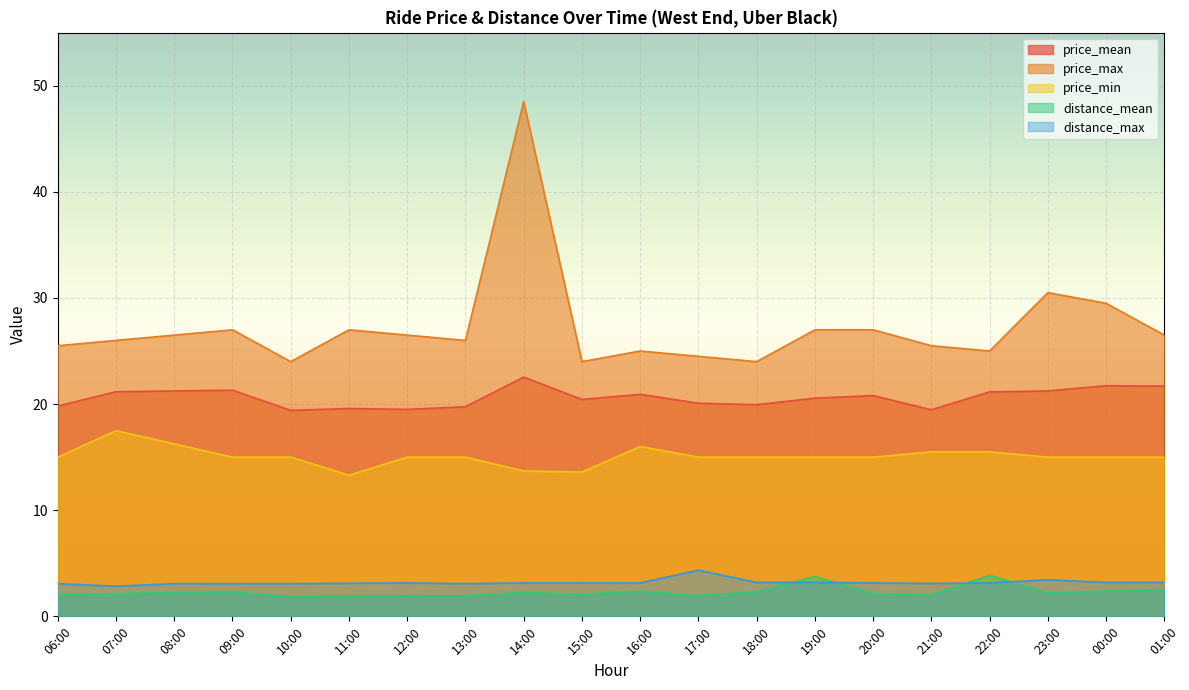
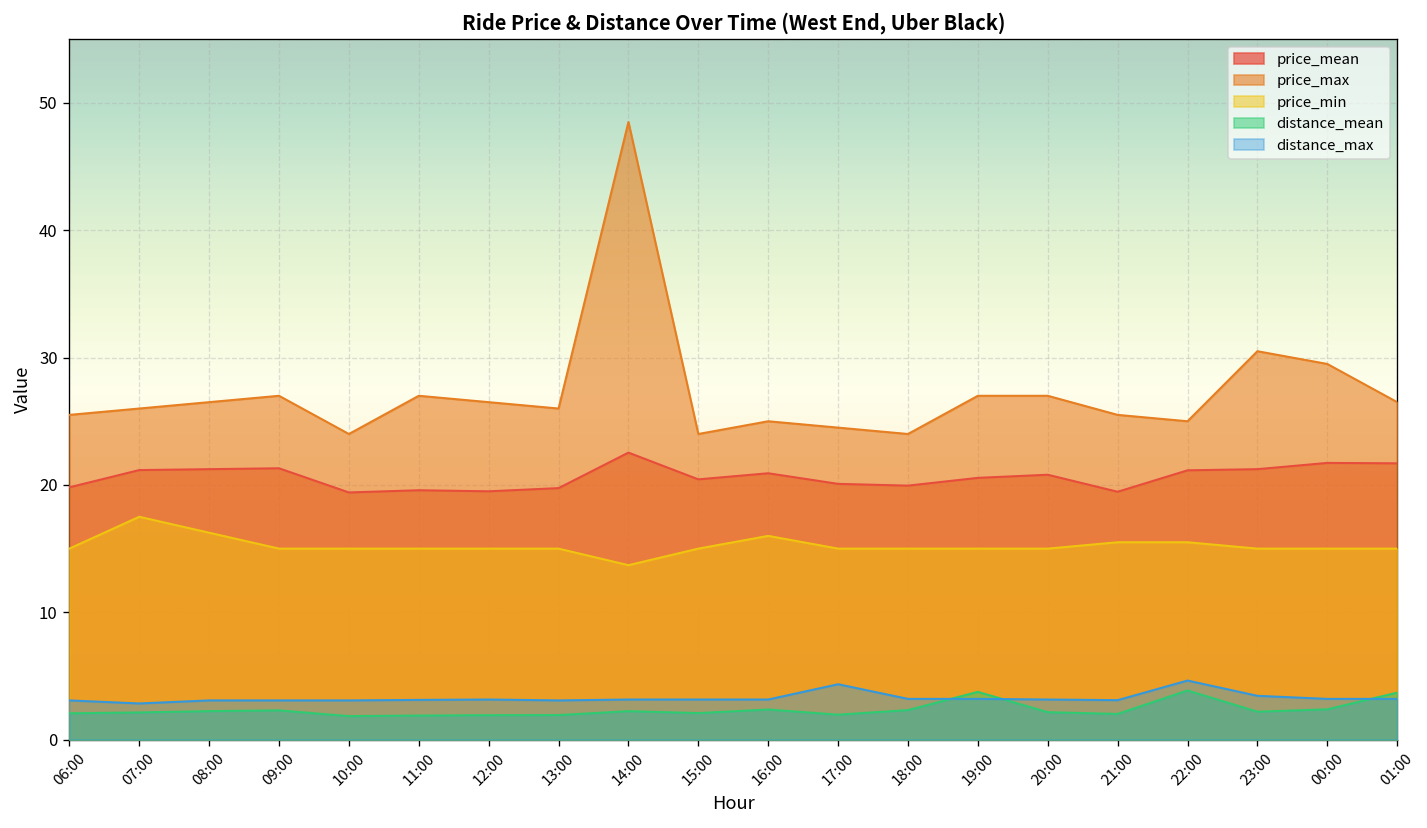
price_min, 11:00: 13.3 -> 15.0
price_min, 15:00: 13.6 -> 15.0
distance_max, 22:00: 3.2 -> 4.6
distance_mean, 01:00: 2.5 -> 3.7
